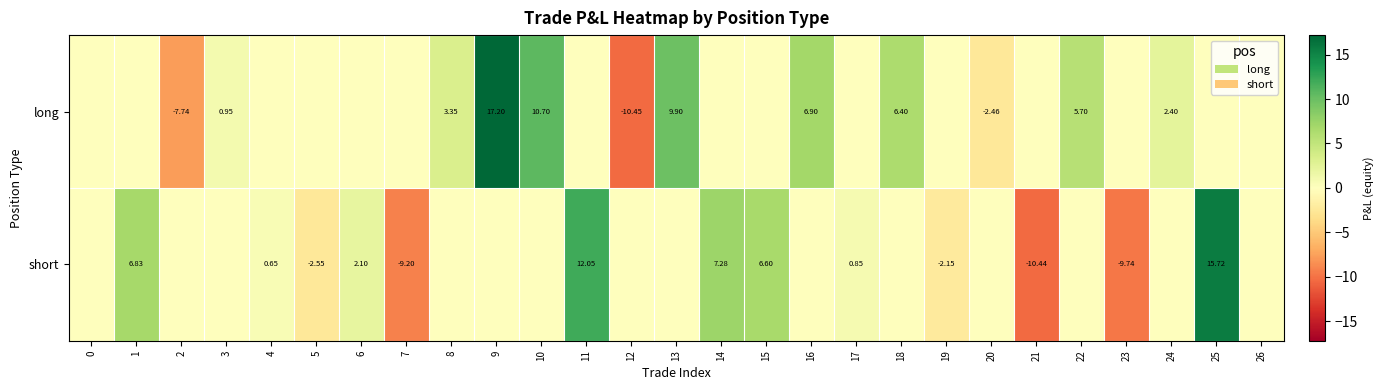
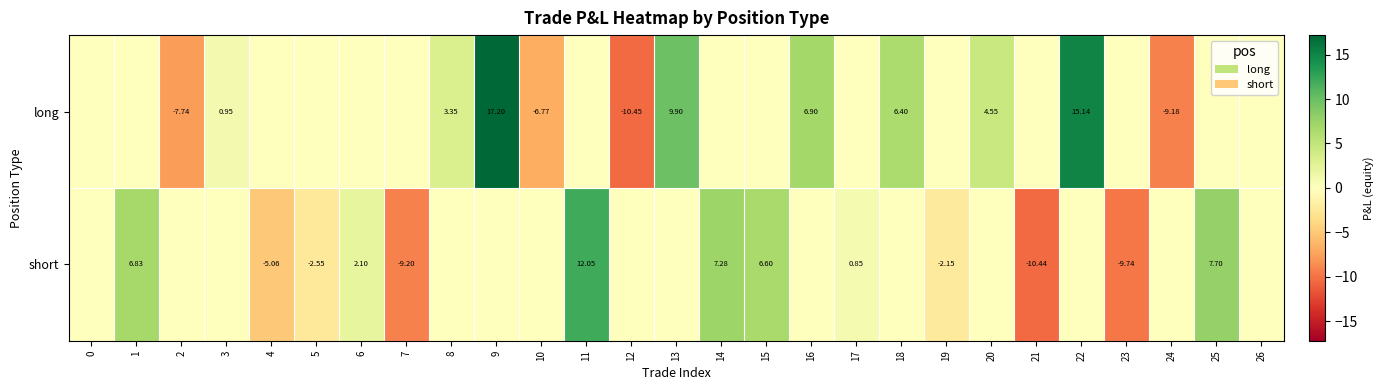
long, 10: 10.70 -> -6.77
long, 20: -2.46 -> 4.55
long, 22: 5.70 -> 15.14
long, 24: 2.40 -> -9.18
short, 4: 0.65 -> -5.06
short, 25: 15.72 -> 7.70
